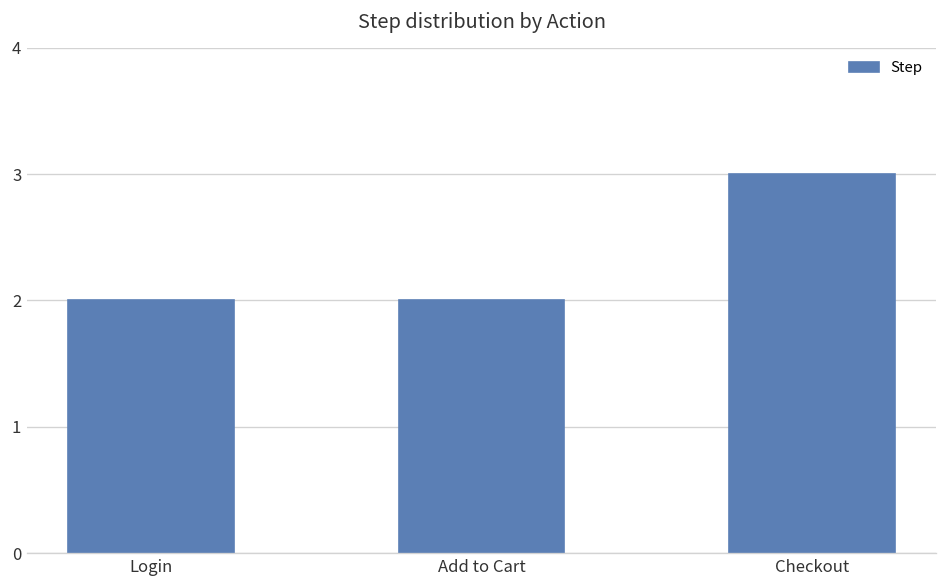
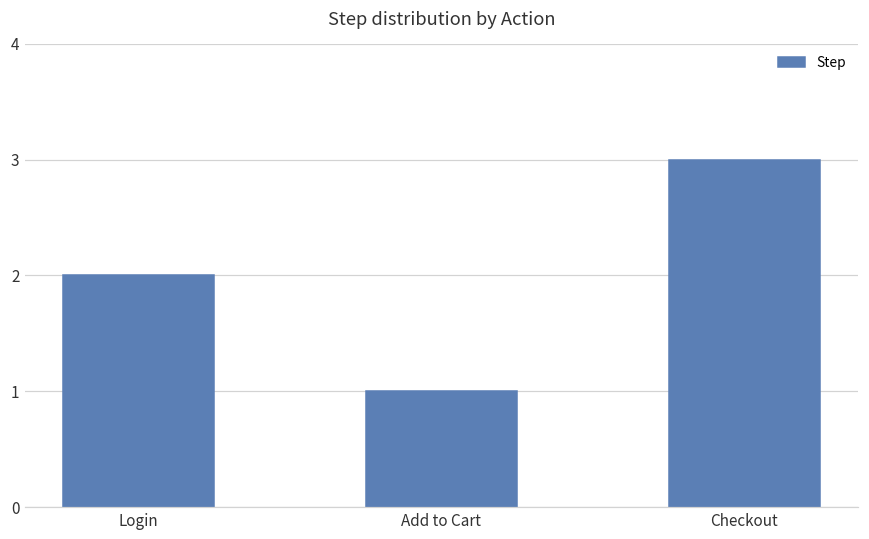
Add to Cart: 2 -> 1
